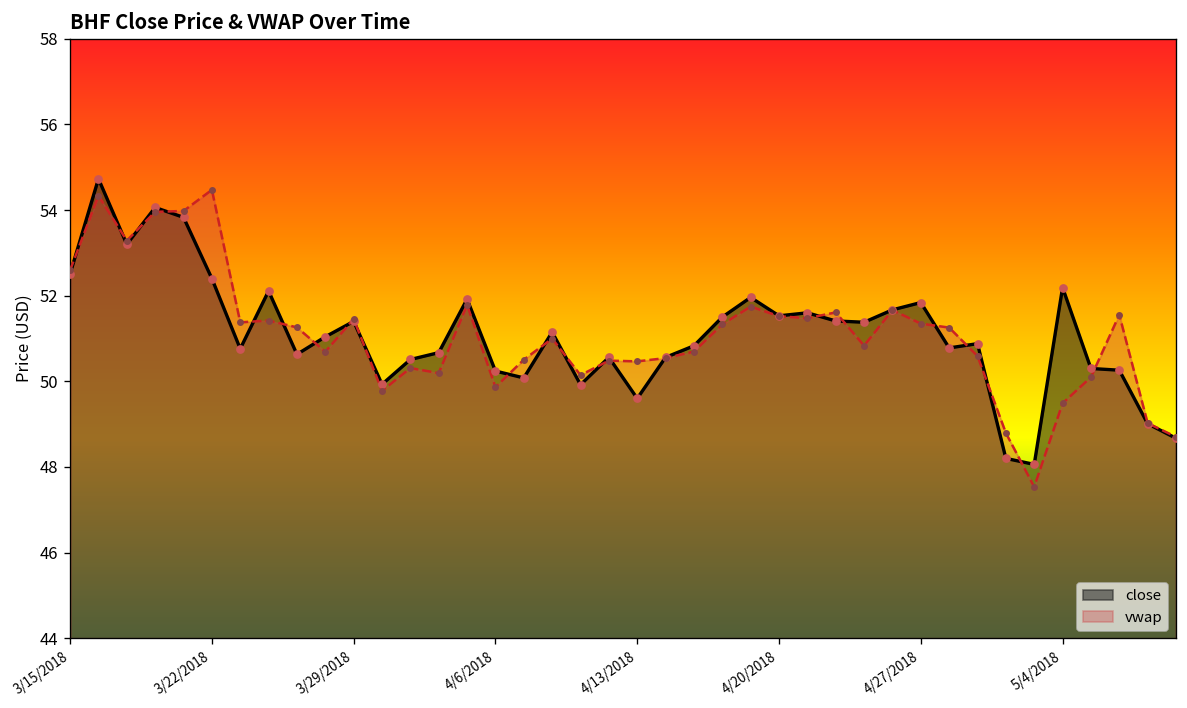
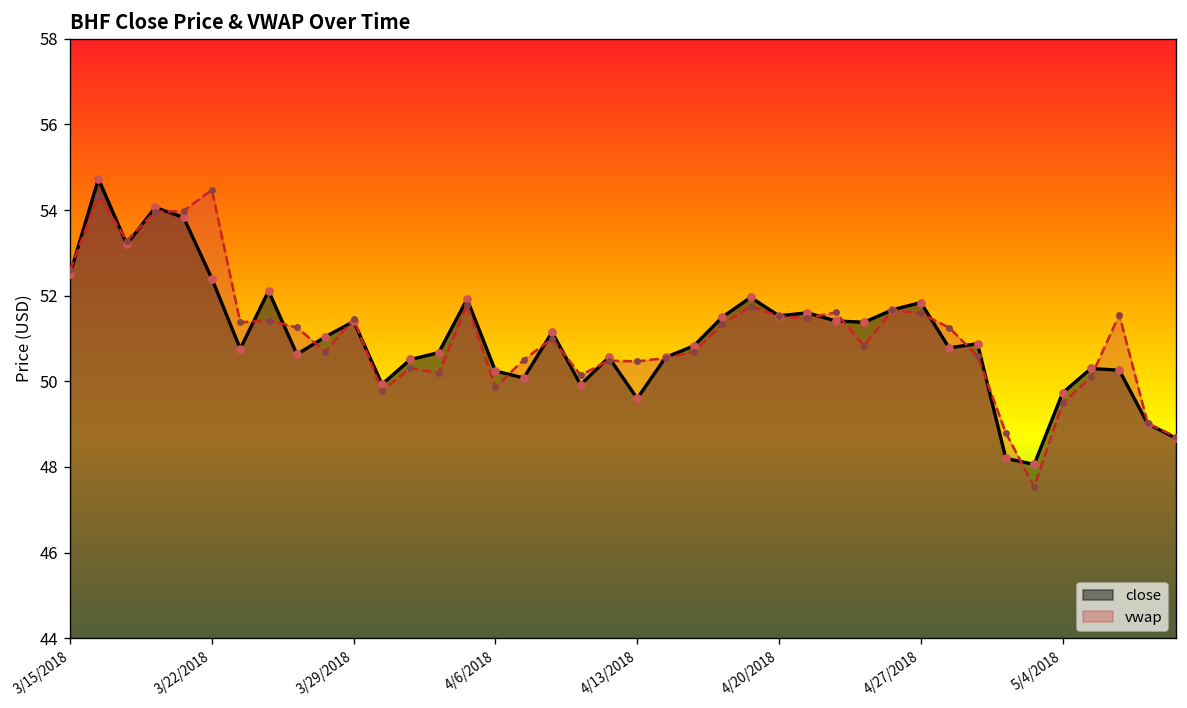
vwap, 4/27/2018: 51.3 -> 51.6
close, 5/4/2018: 52.2 -> 49.7
